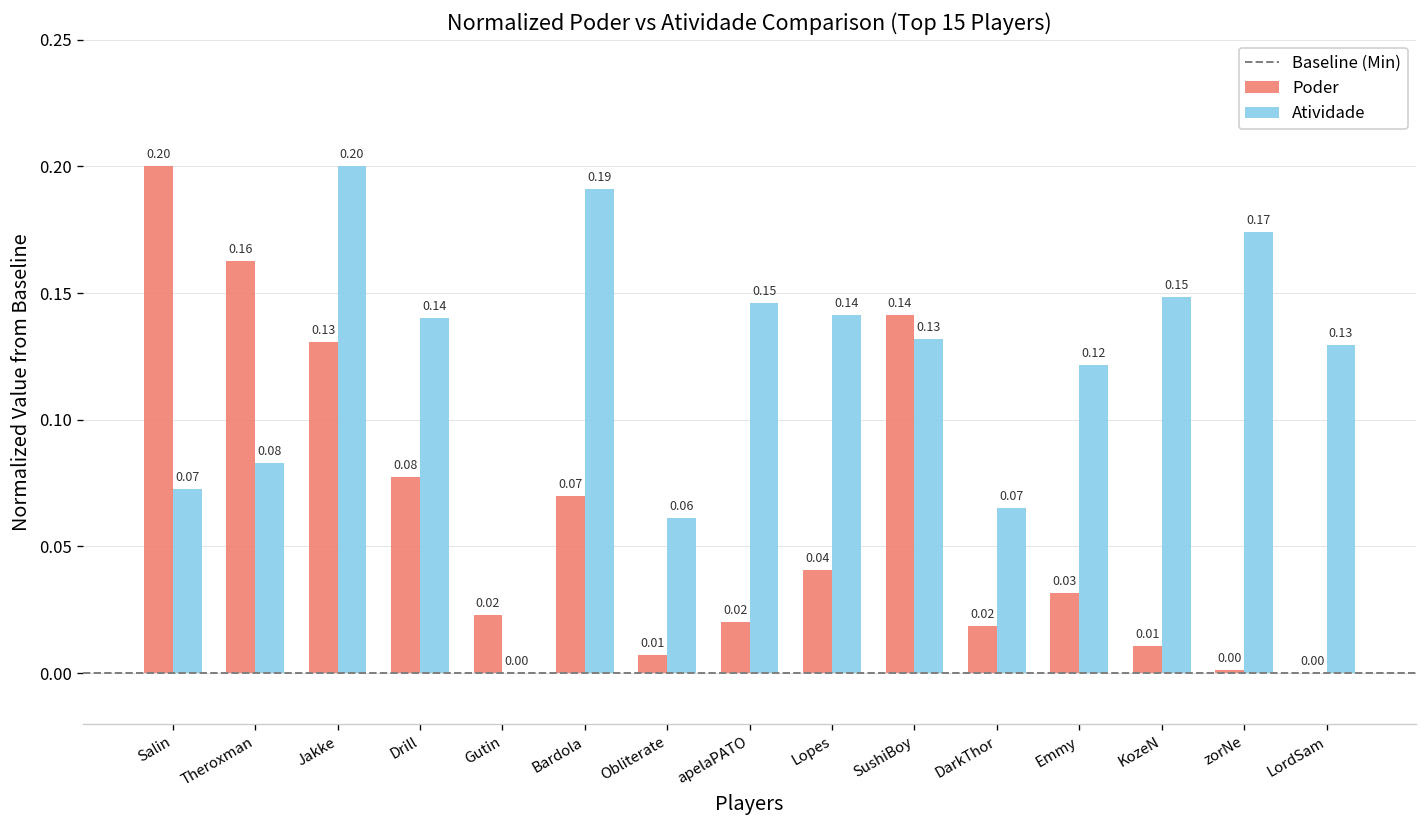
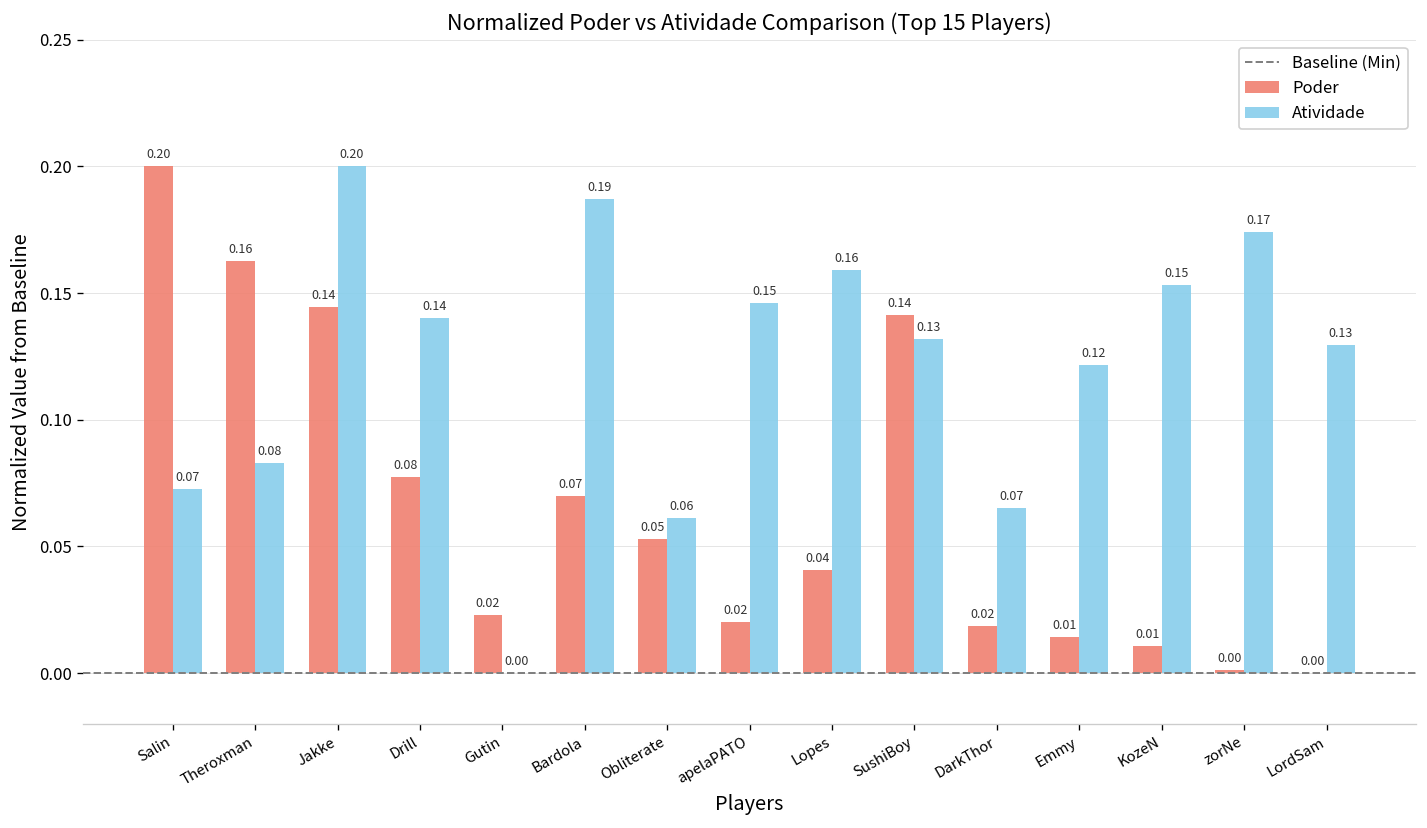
Poder, Jakke: 0.13 -> 0.14
Atividade, Bardola: 0.191 -> 0.187
Poder, Obliterate: 0.01 -> 0.05
Atividade, Lopes: 0.14 -> 0.16
Poder, Emmy: 0.03 -> 0.01
Atividade, KozeN: 0.148 -> 0.153
